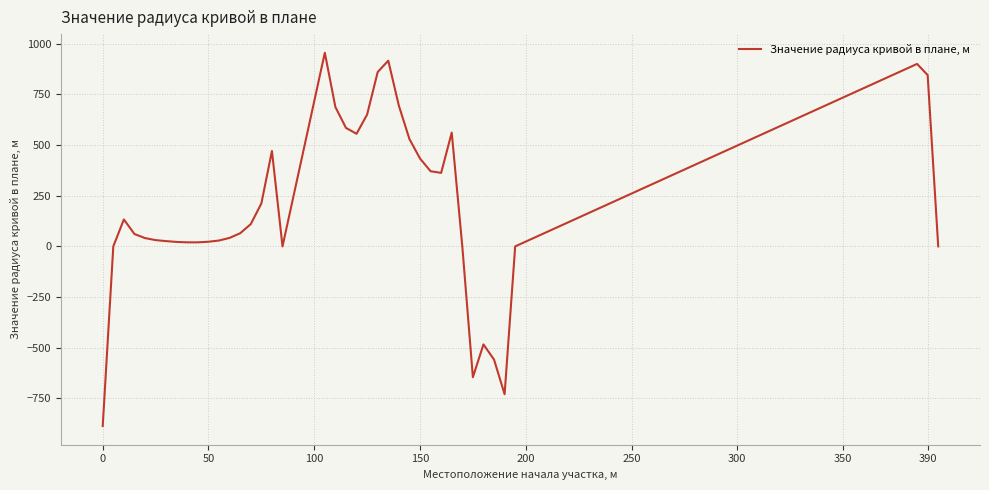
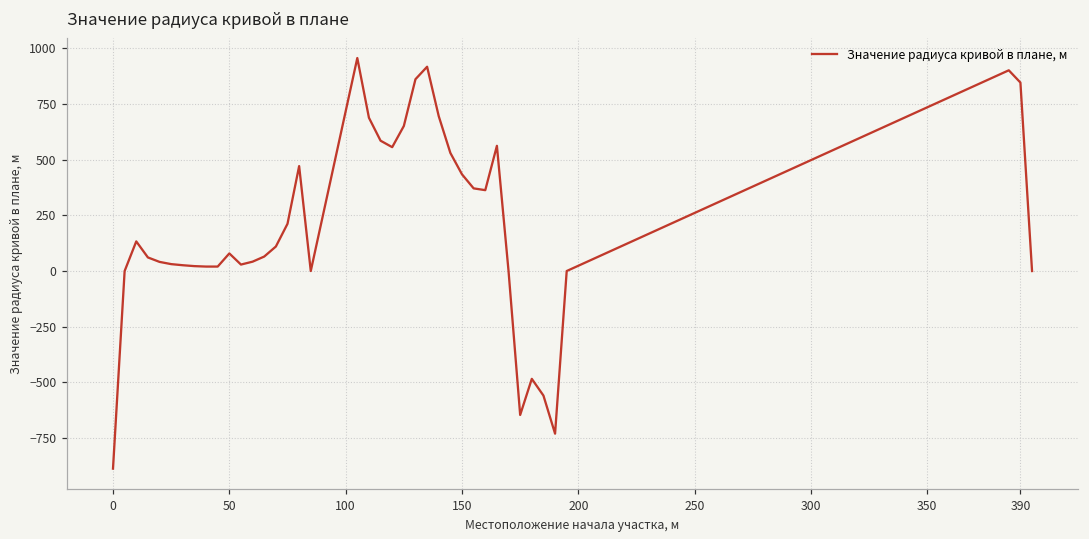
50: 20 -> 80
